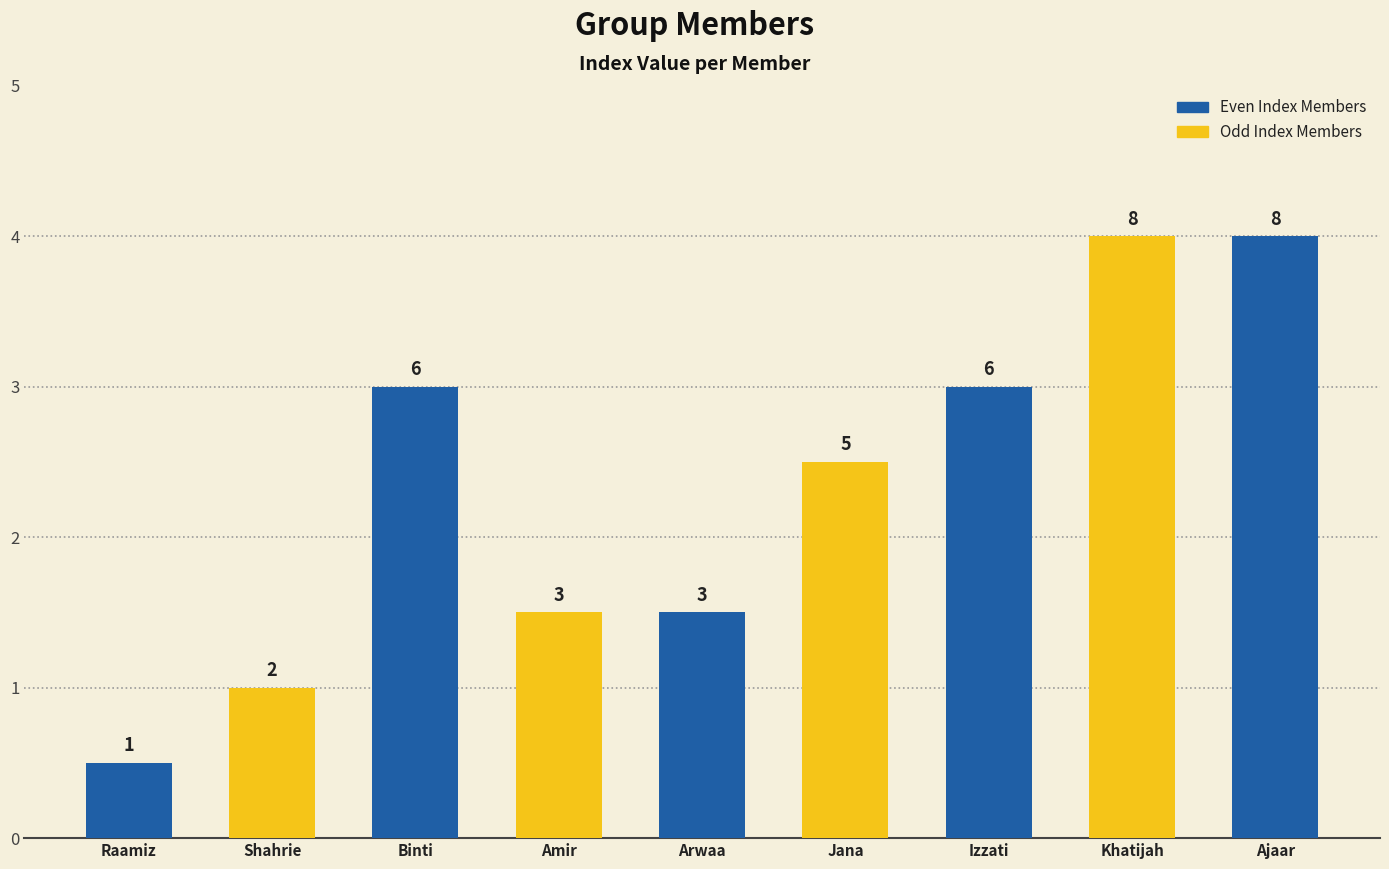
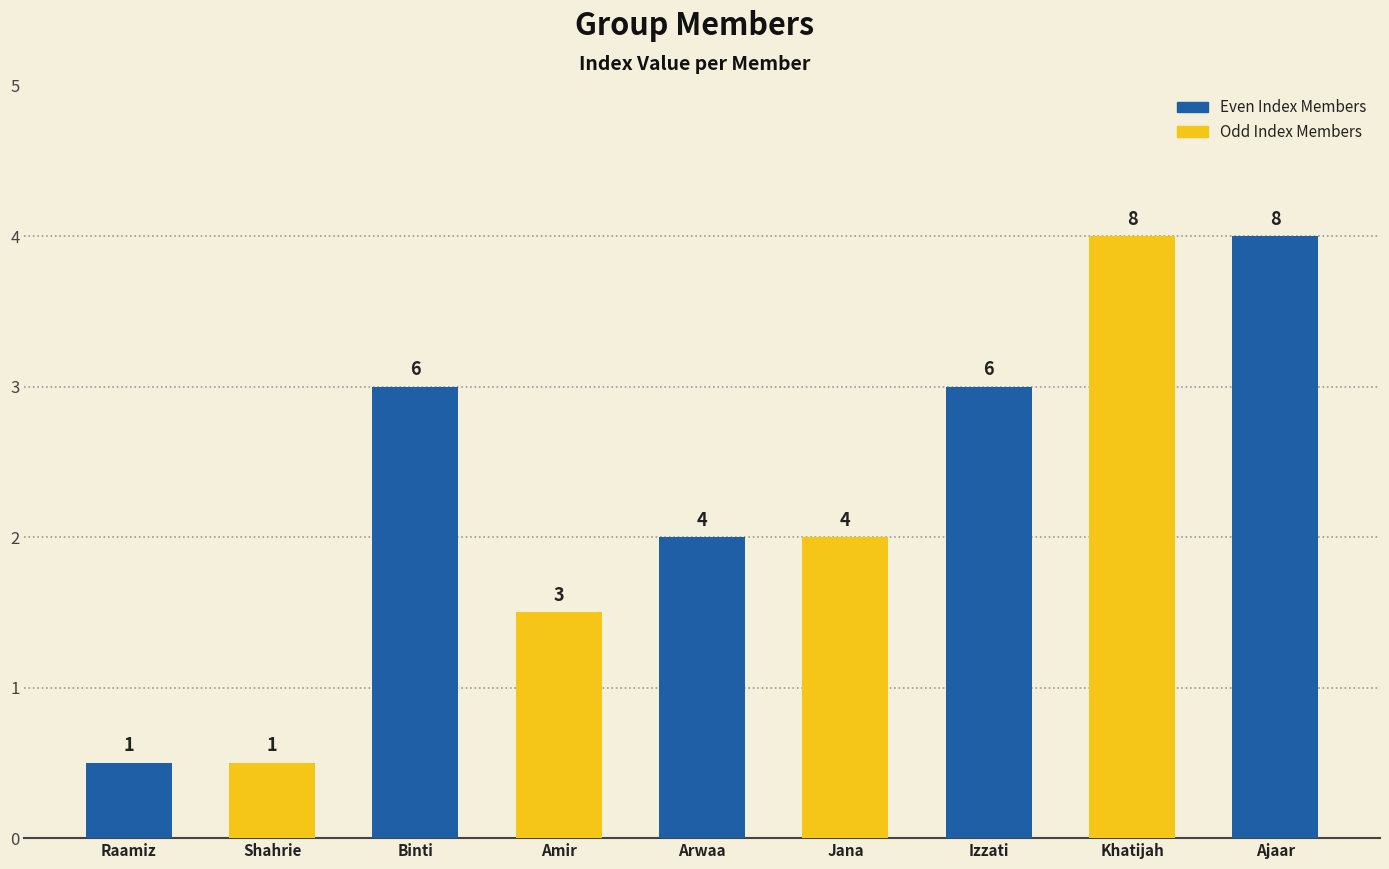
Shahrie: 2 -> 1
Arwaa: 3 -> 4
Jana: 5 -> 4
